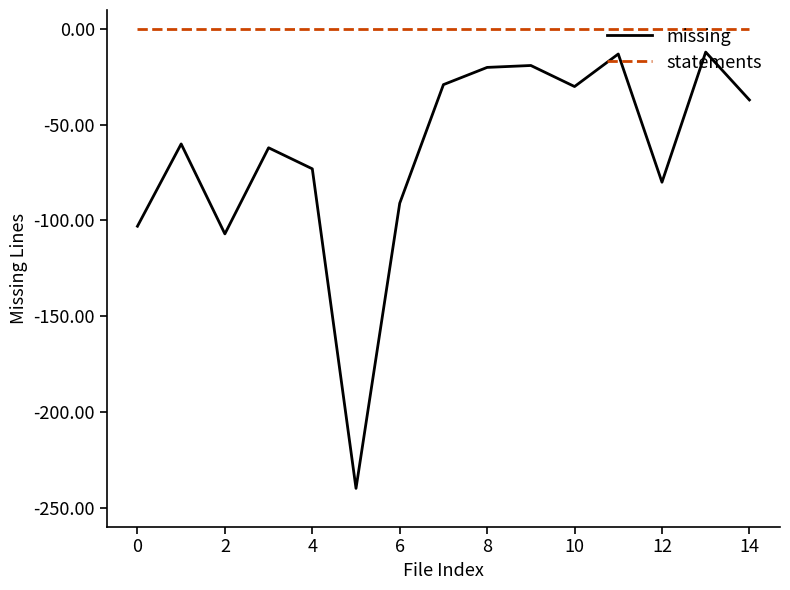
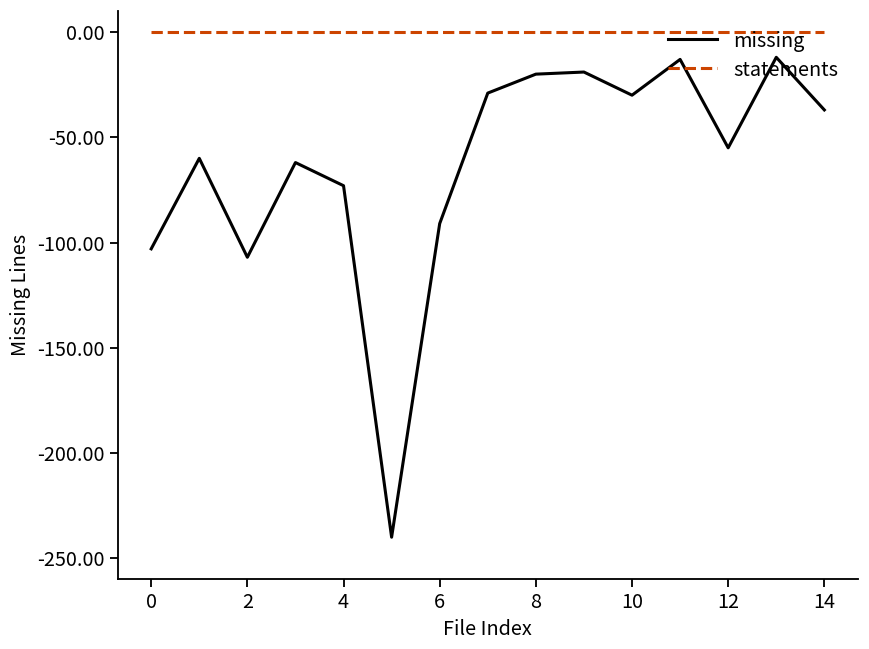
missing, 12: -80 -> -55
